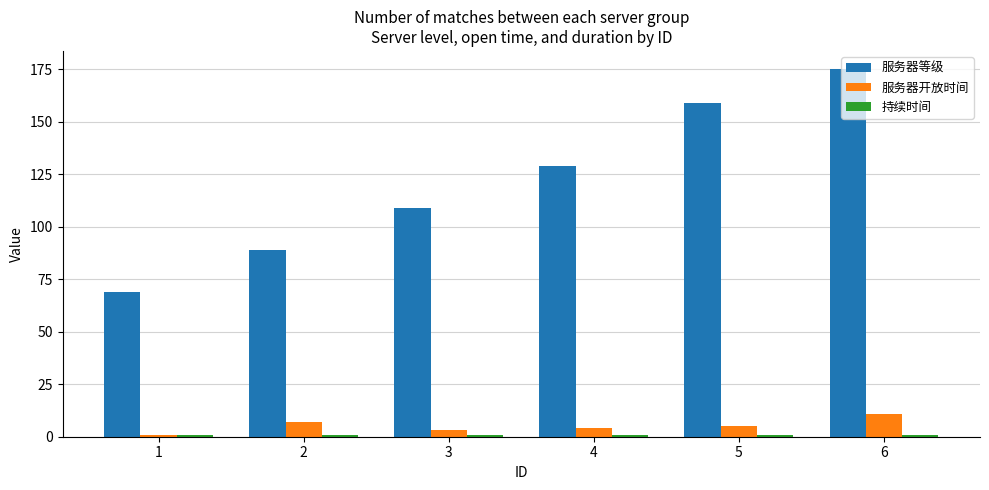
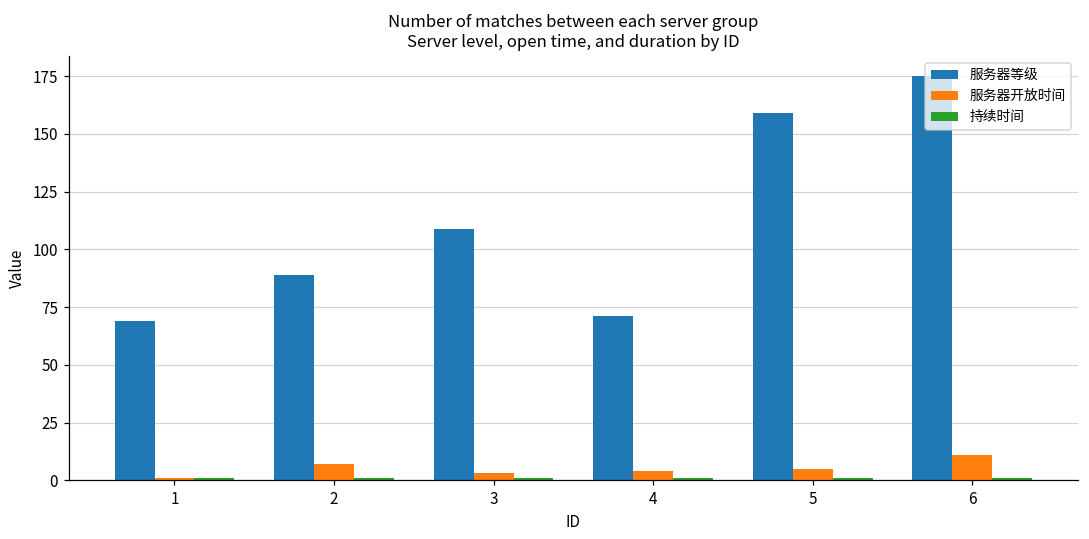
服务器等级, 4: 129 -> 71
